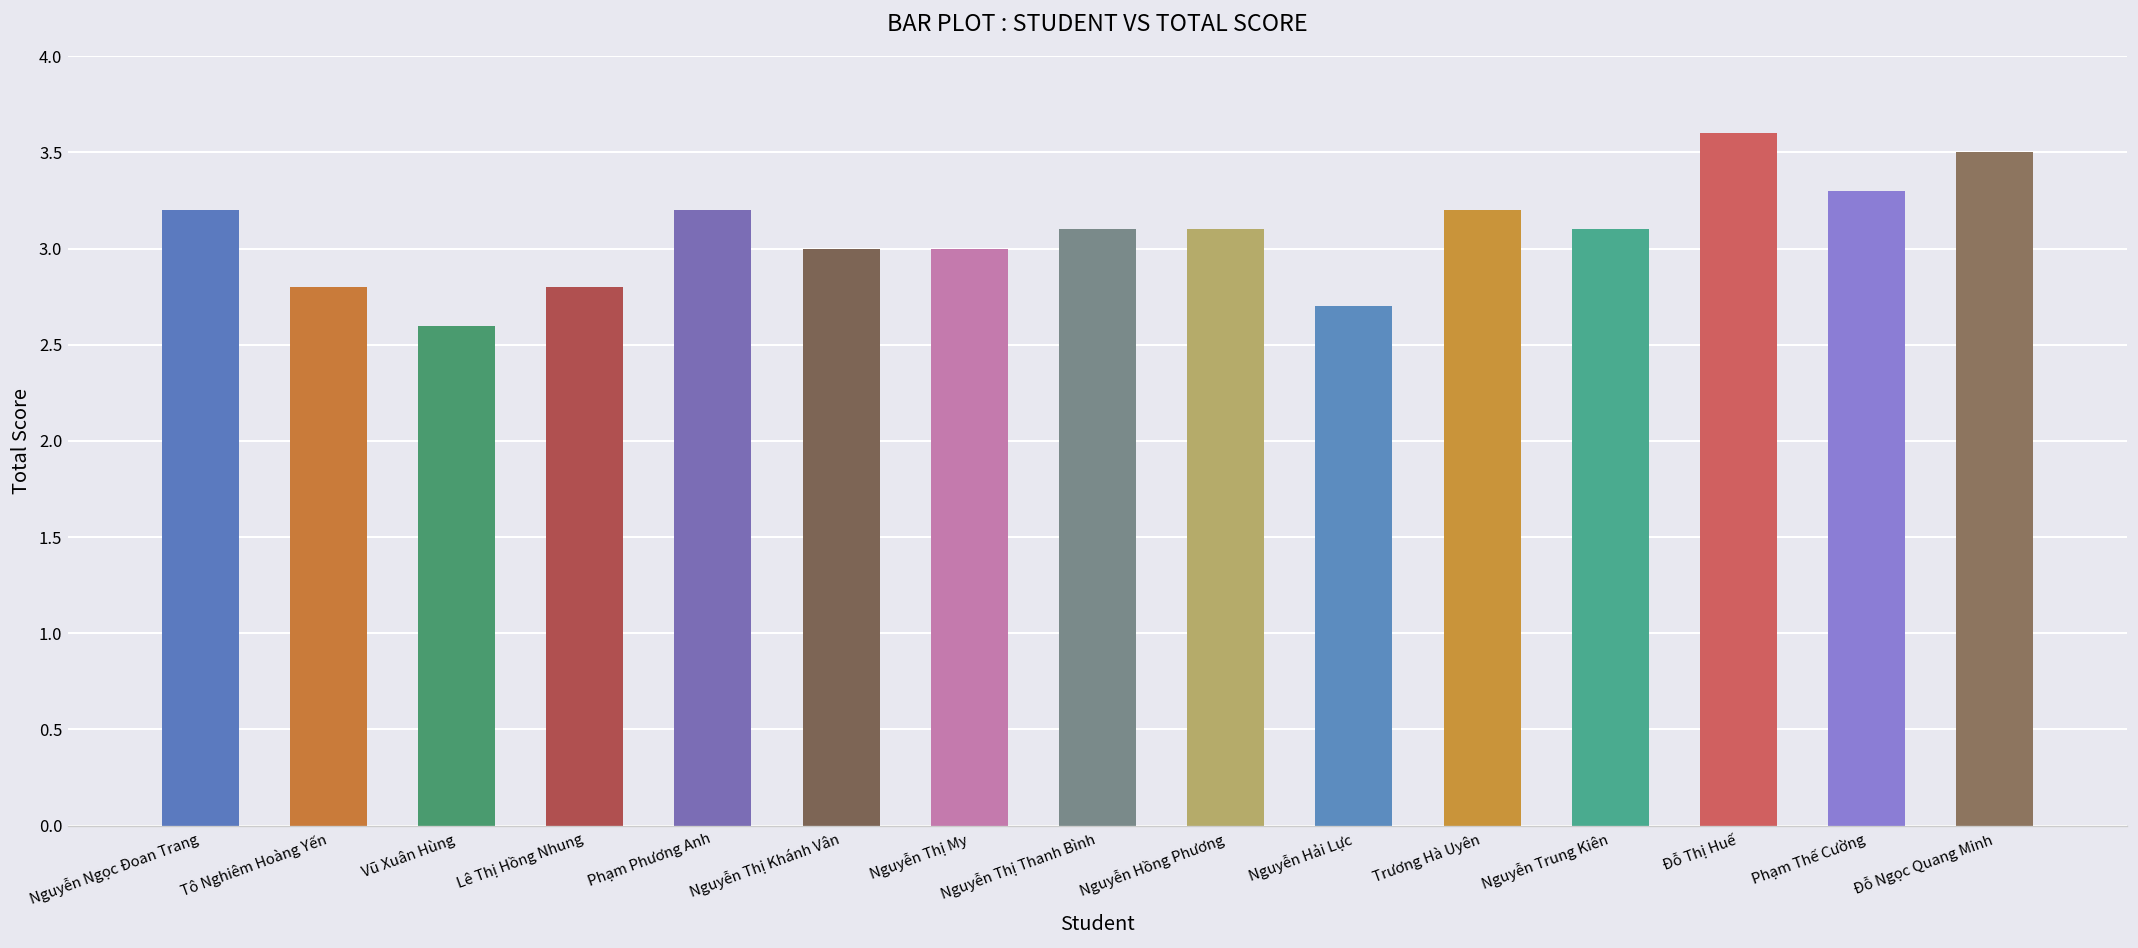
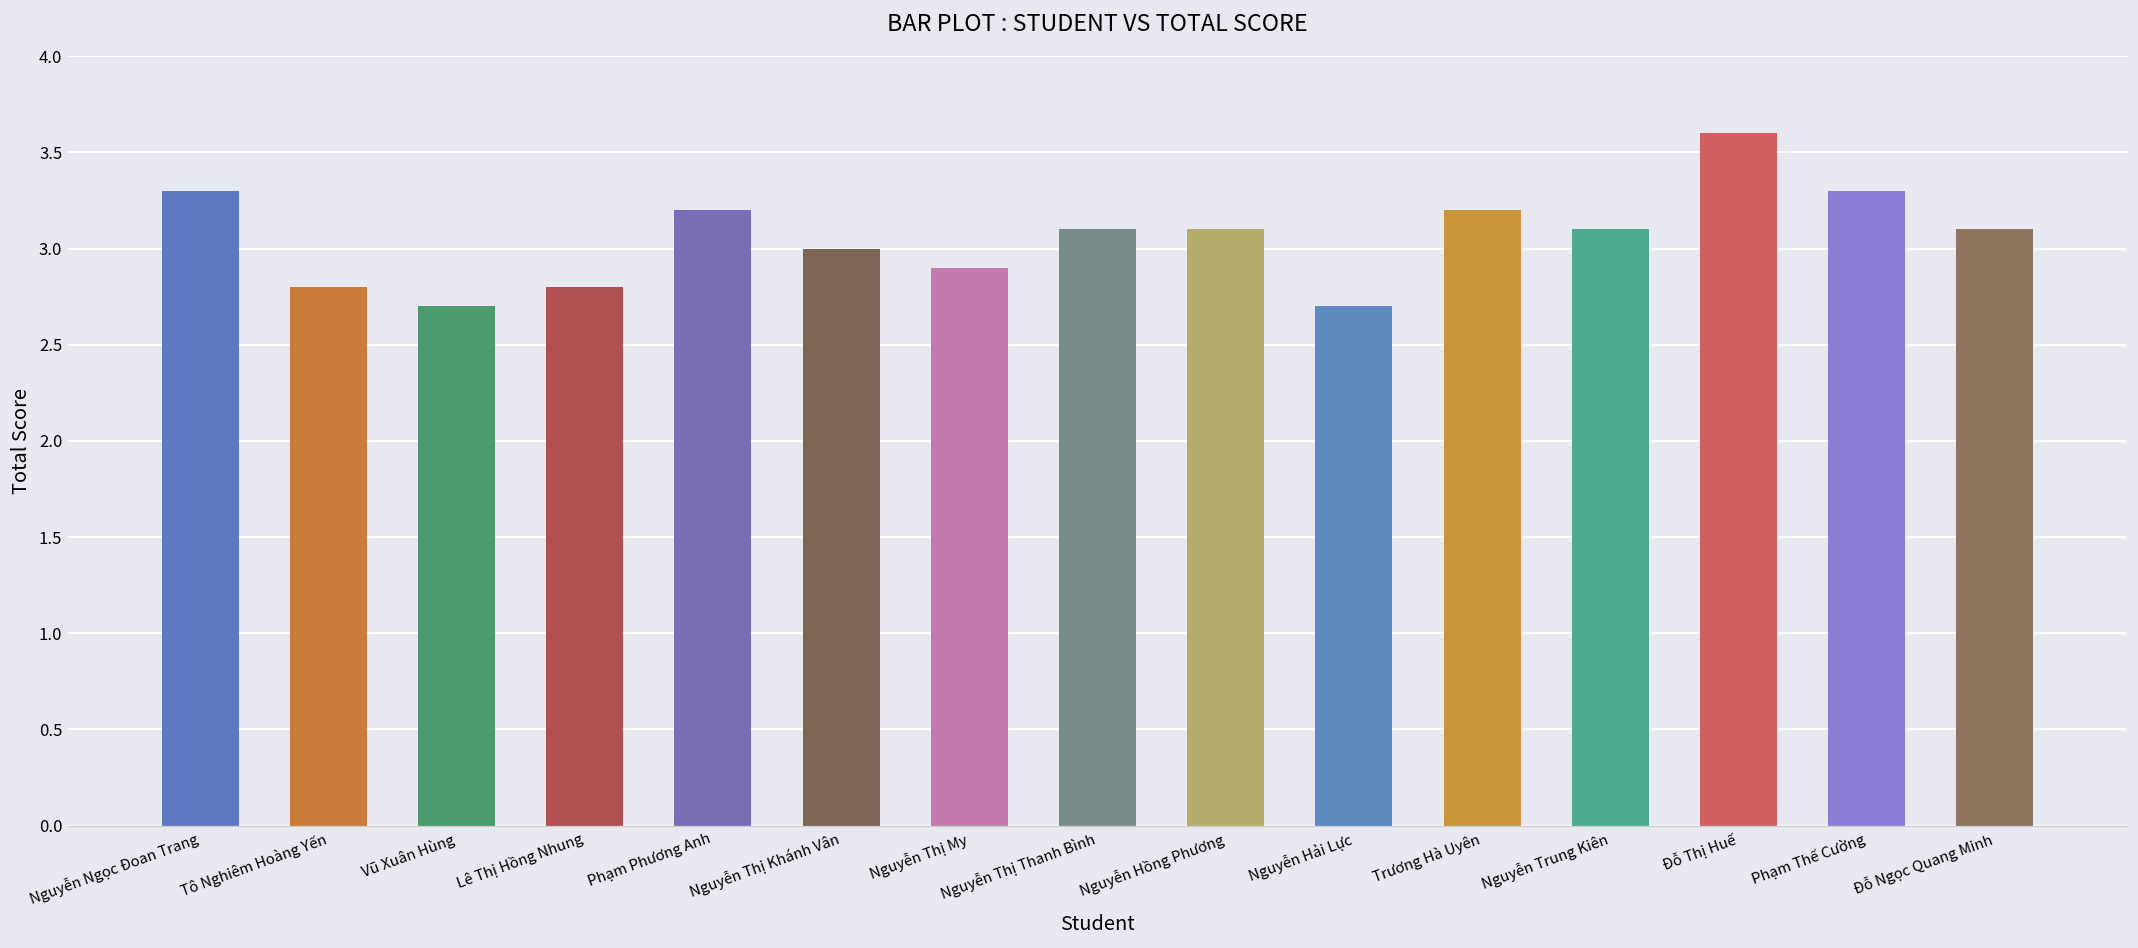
Nguyễn Ngọc Đoan Trang: 3.2 -> 3.3
Vũ Xuân Hùng: 2.6 -> 2.7
Nguyễn Thị My: 3.0 -> 2.9
Đỗ Ngọc Quang Minh: 3.5 -> 3.1
